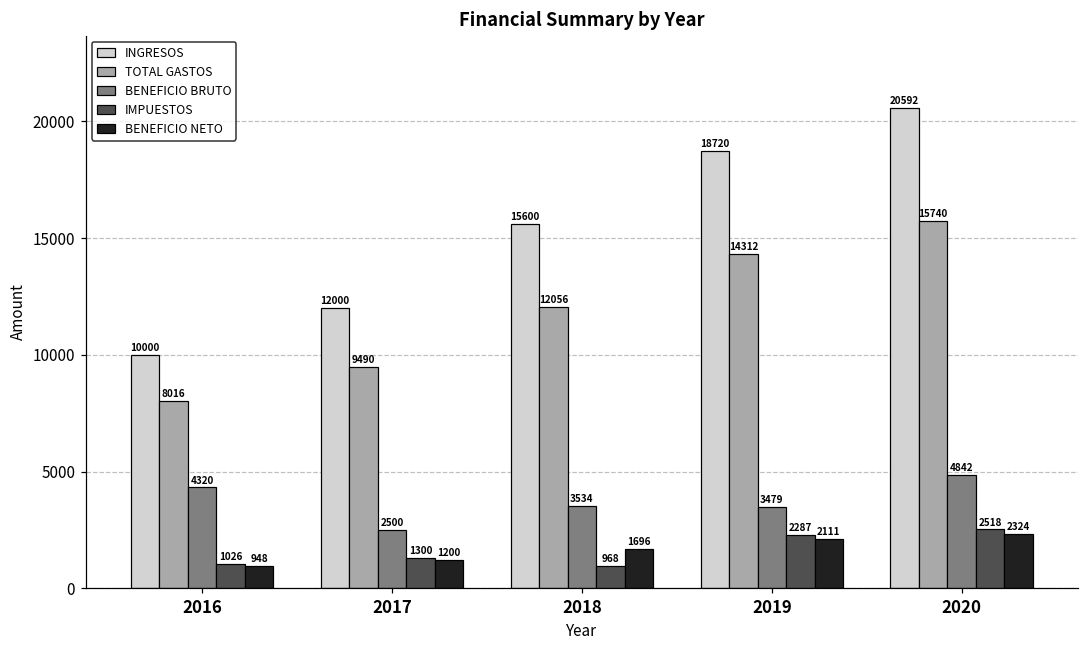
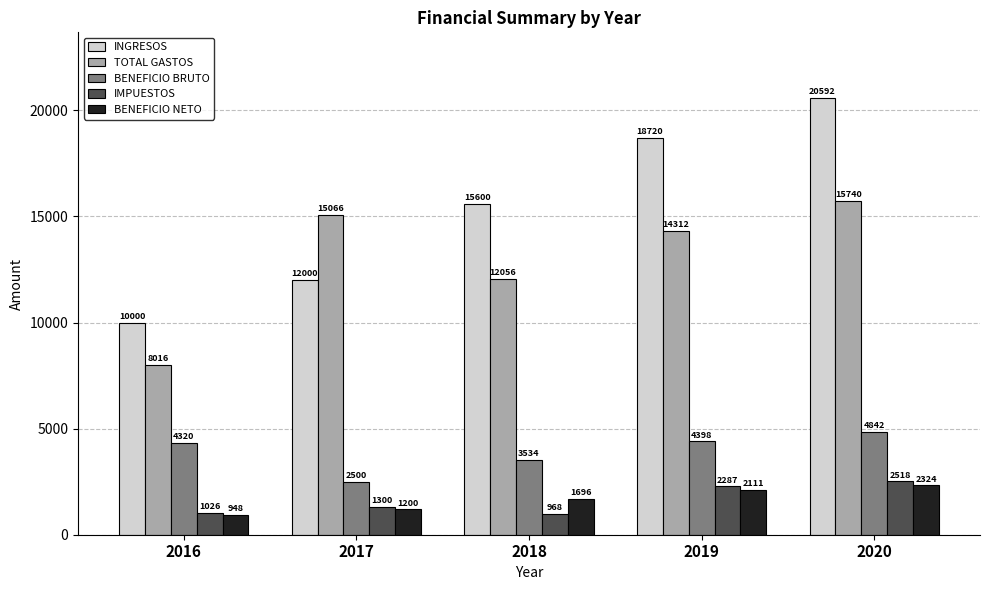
TOTAL GASTOS, 2017: 9490 -> 15066
BENEFICIO BRUTO, 2019: 3479 -> 4398
